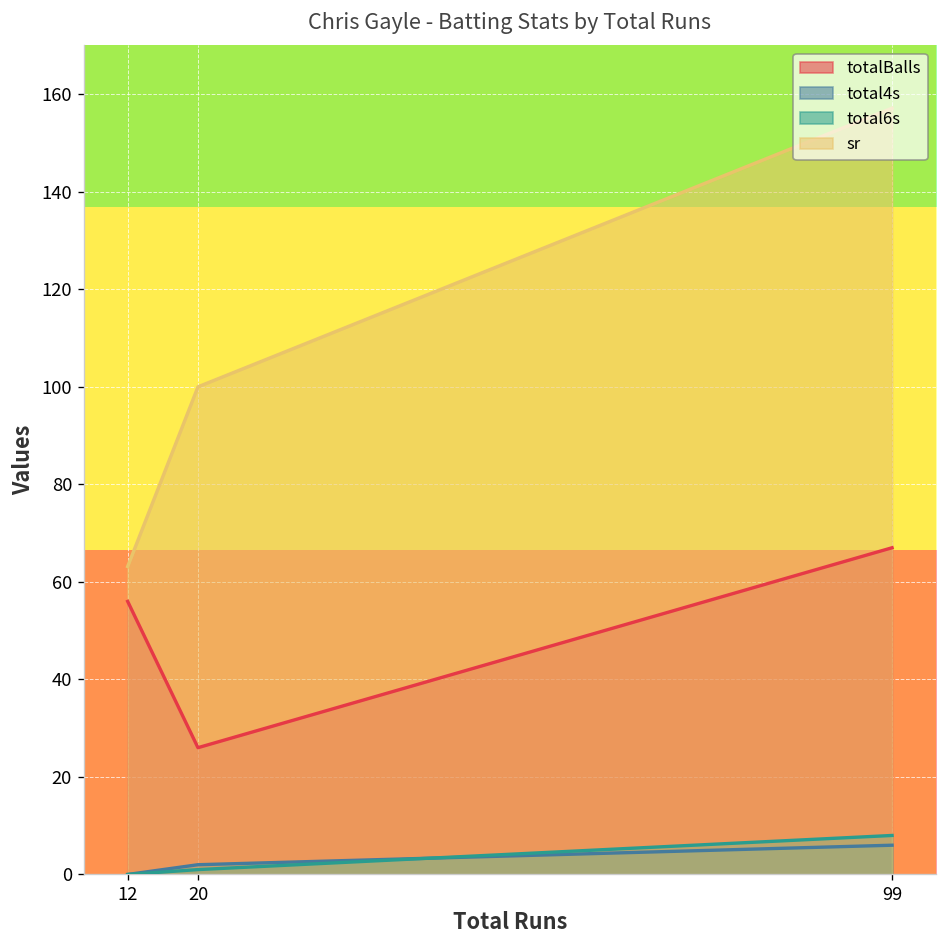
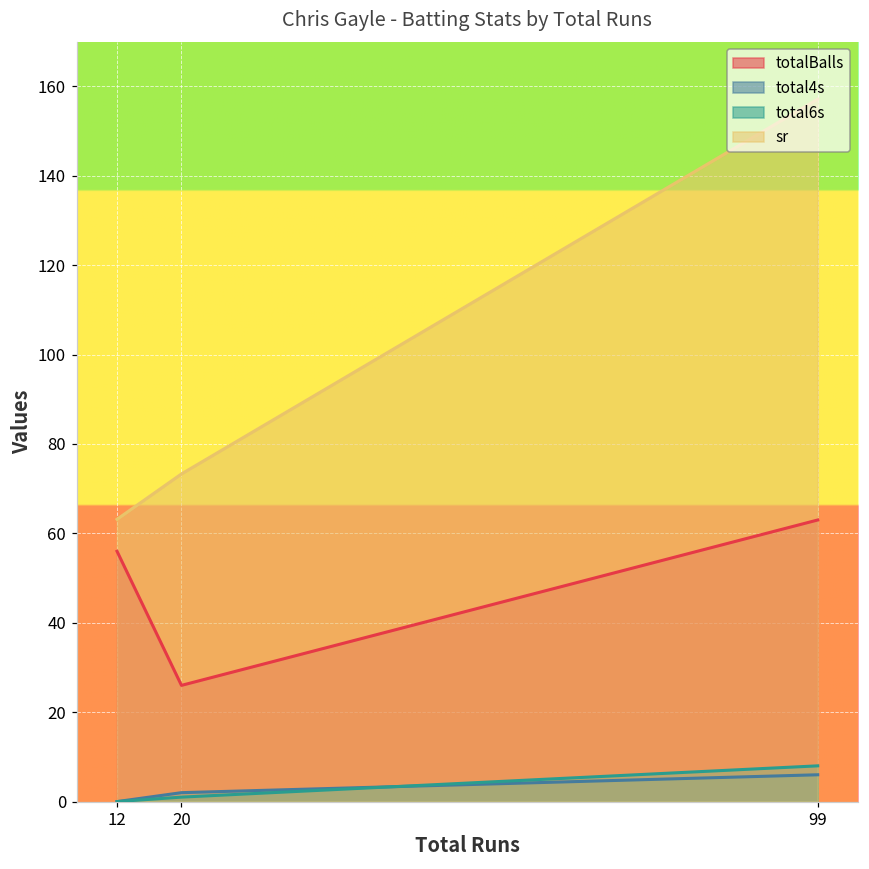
sr, 20: 100 -> 73
totalBalls, 99: 67 -> 63
